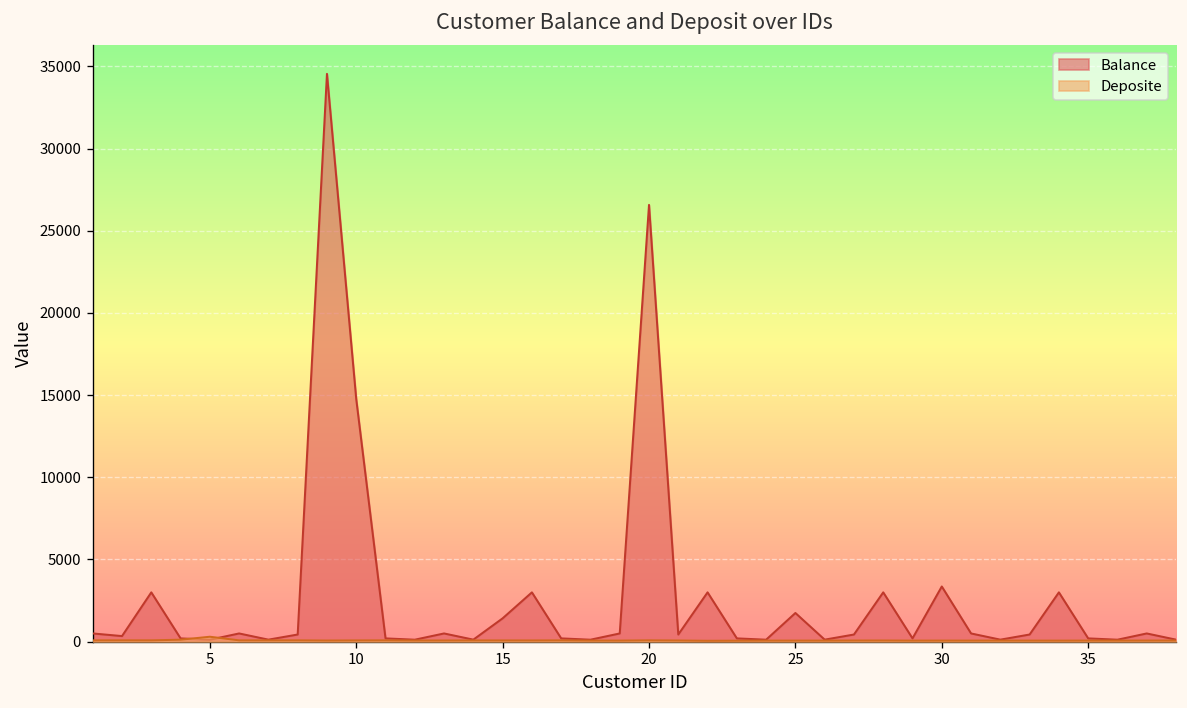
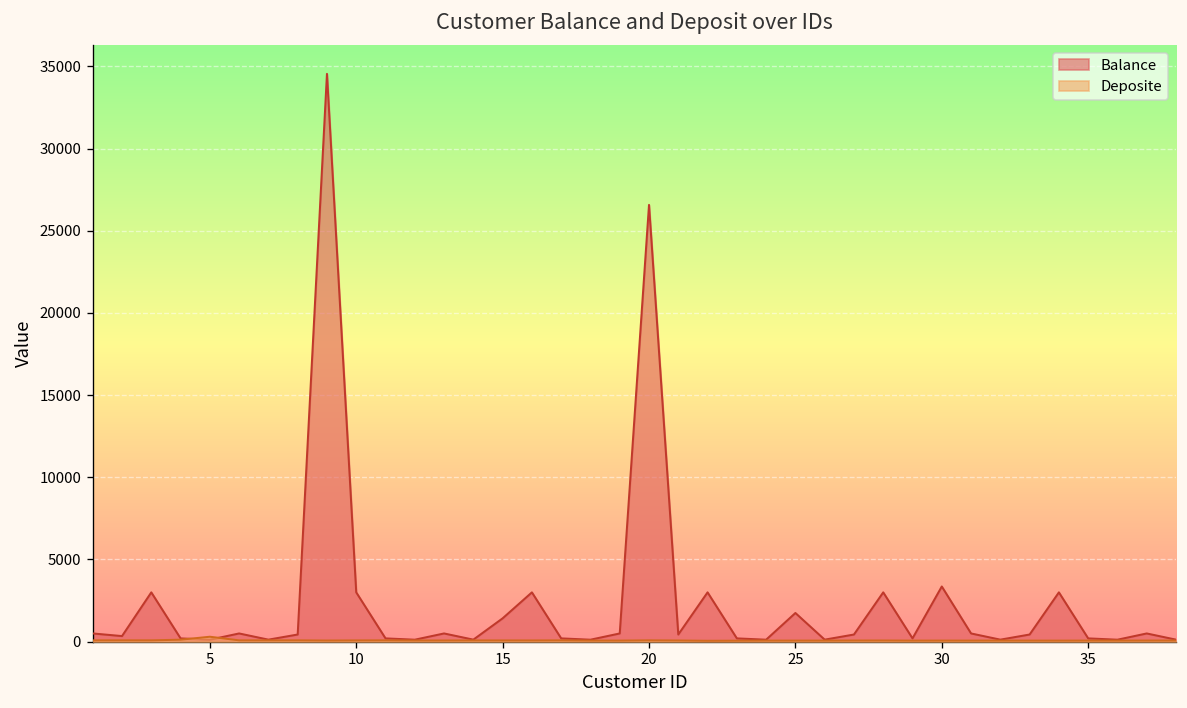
Balance, 10: 14800 -> 3000
